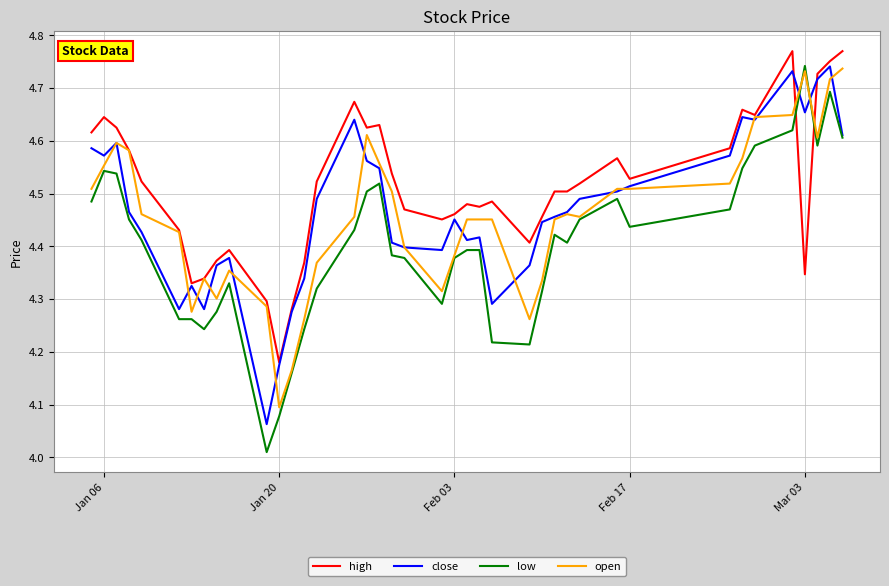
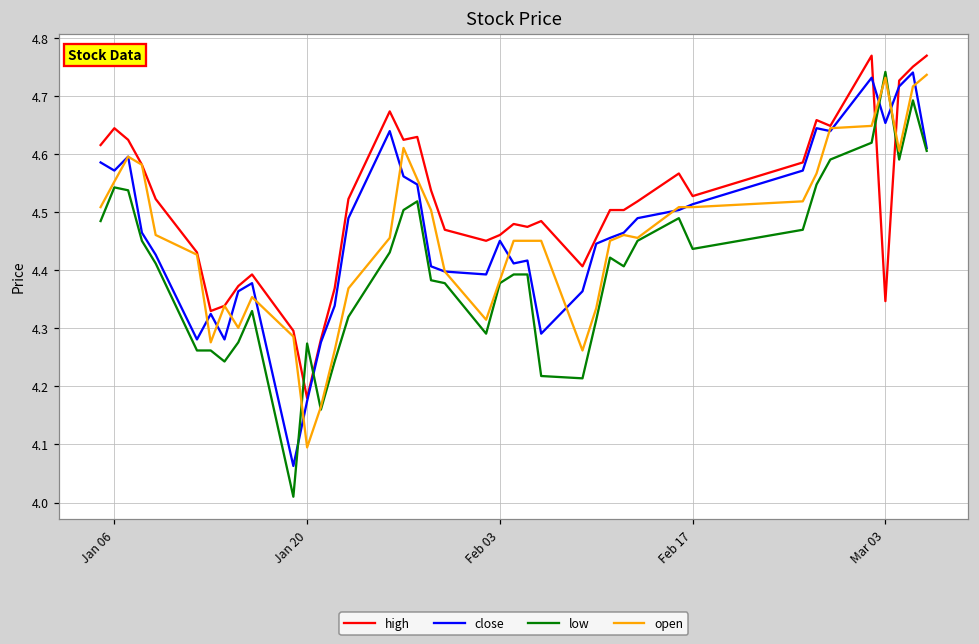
low, Jan 20: 4.08 -> 4.27
